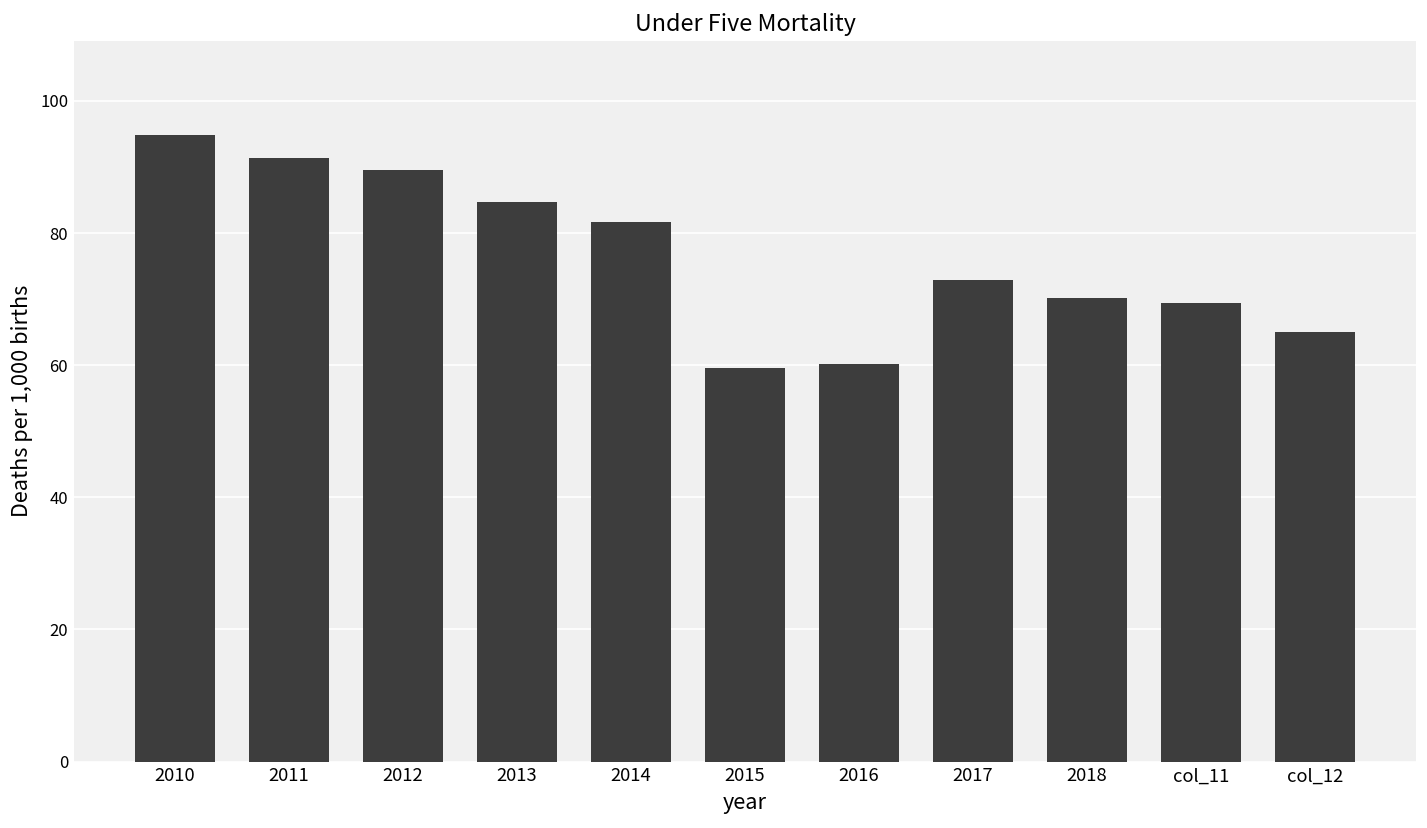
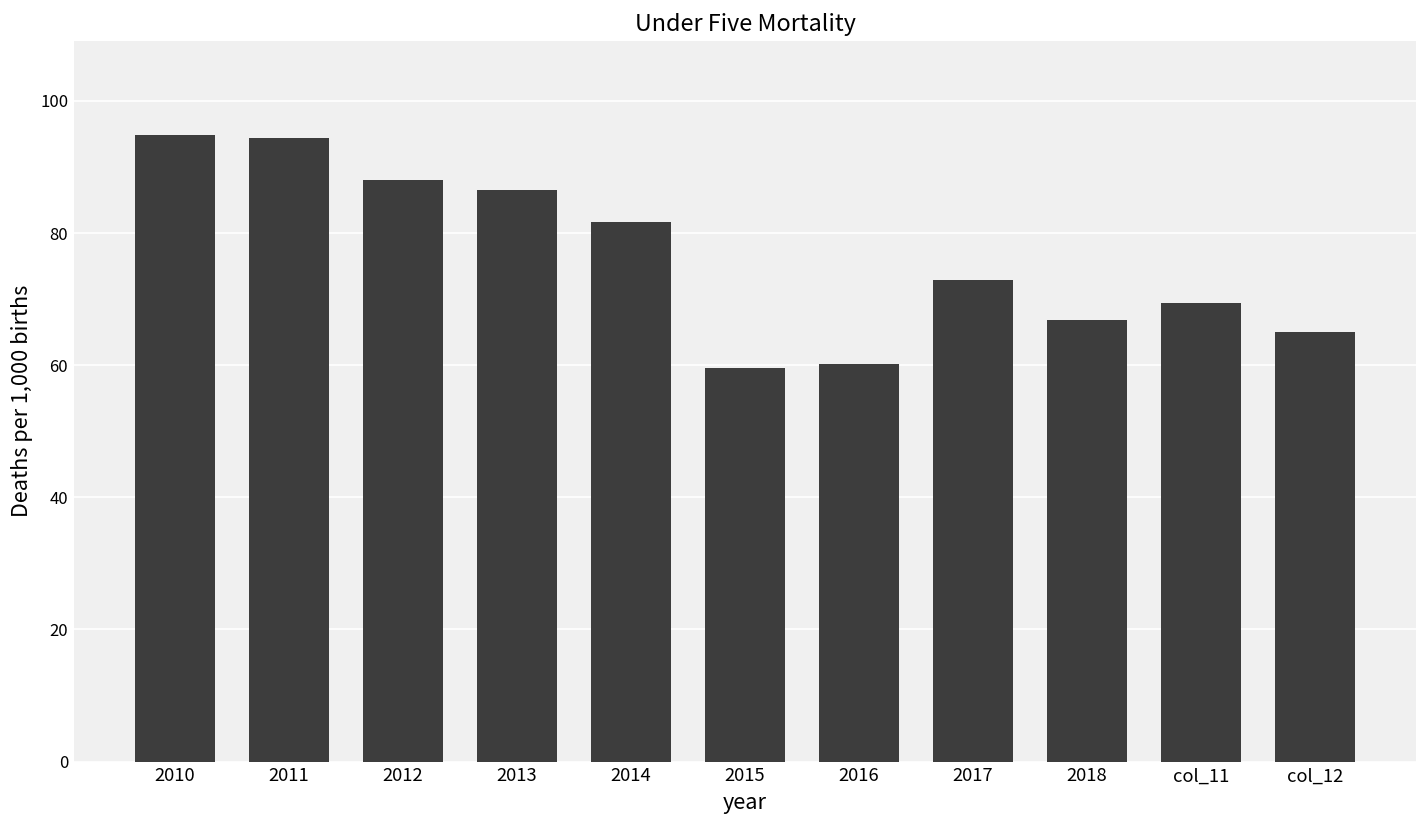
2011: 91 -> 94
2012: 90 -> 88
2013: 85 -> 86
2018: 70 -> 67
